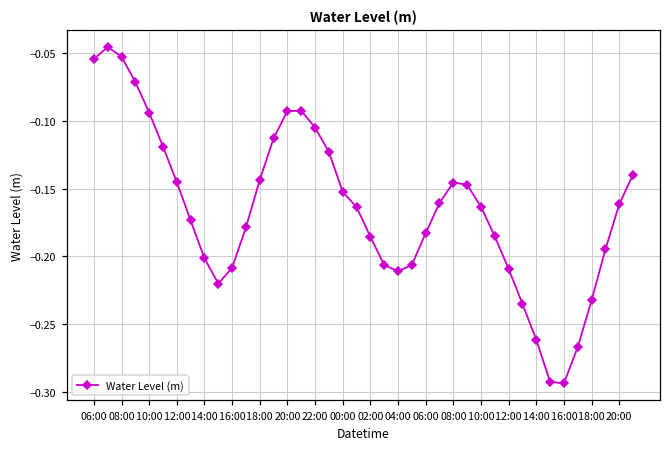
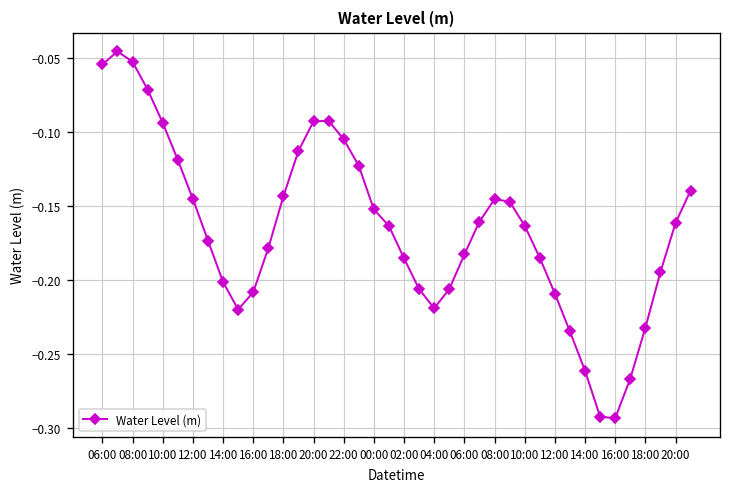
04:00: -0.211 -> -0.219
